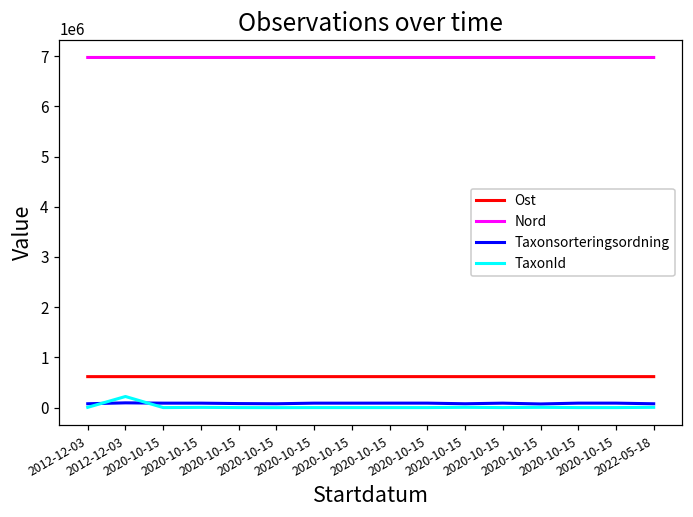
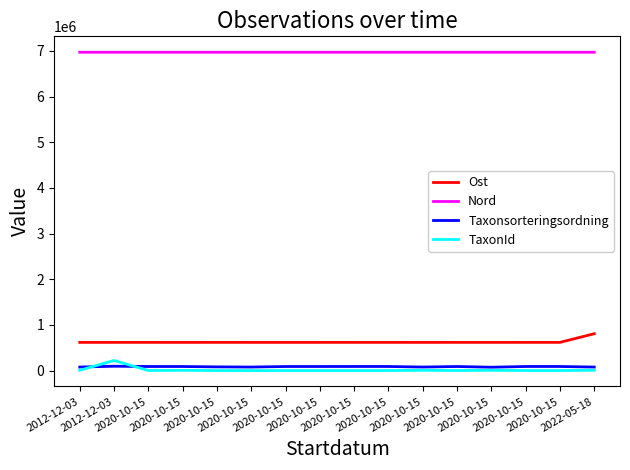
Ost, 2022-05-18: 600000 -> 800000
